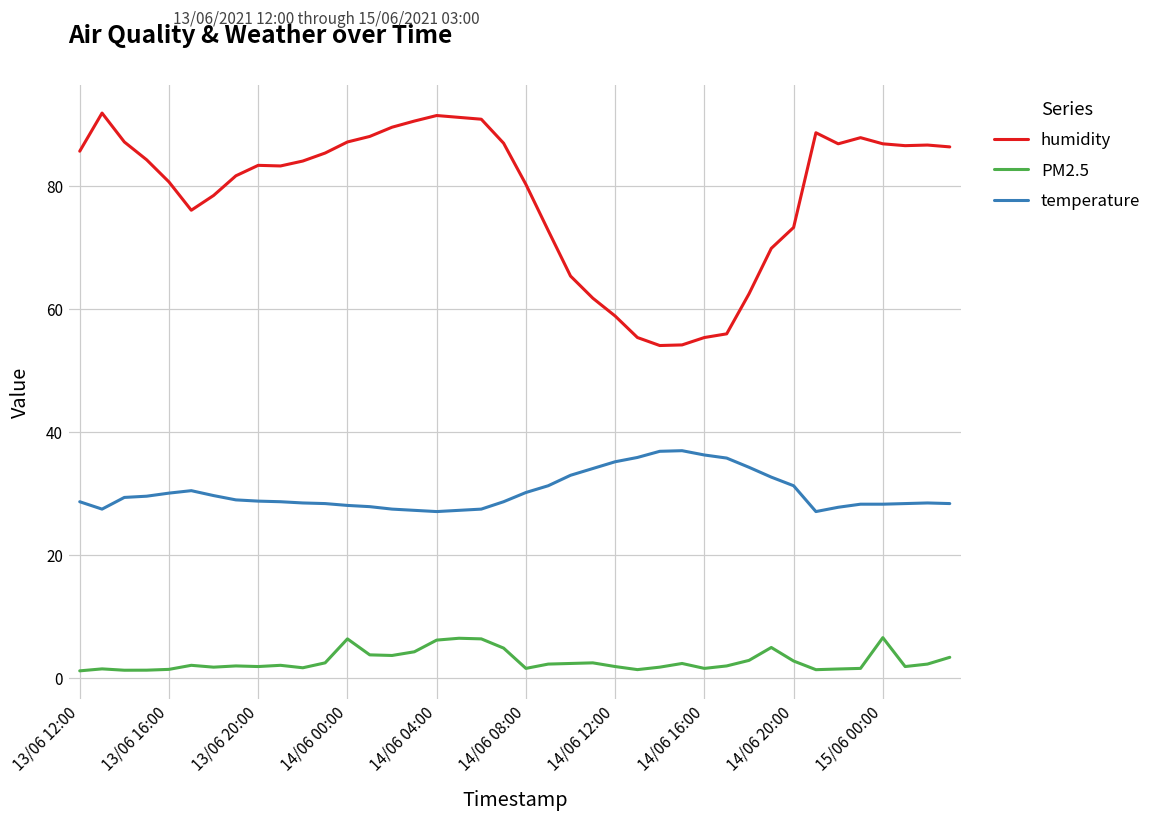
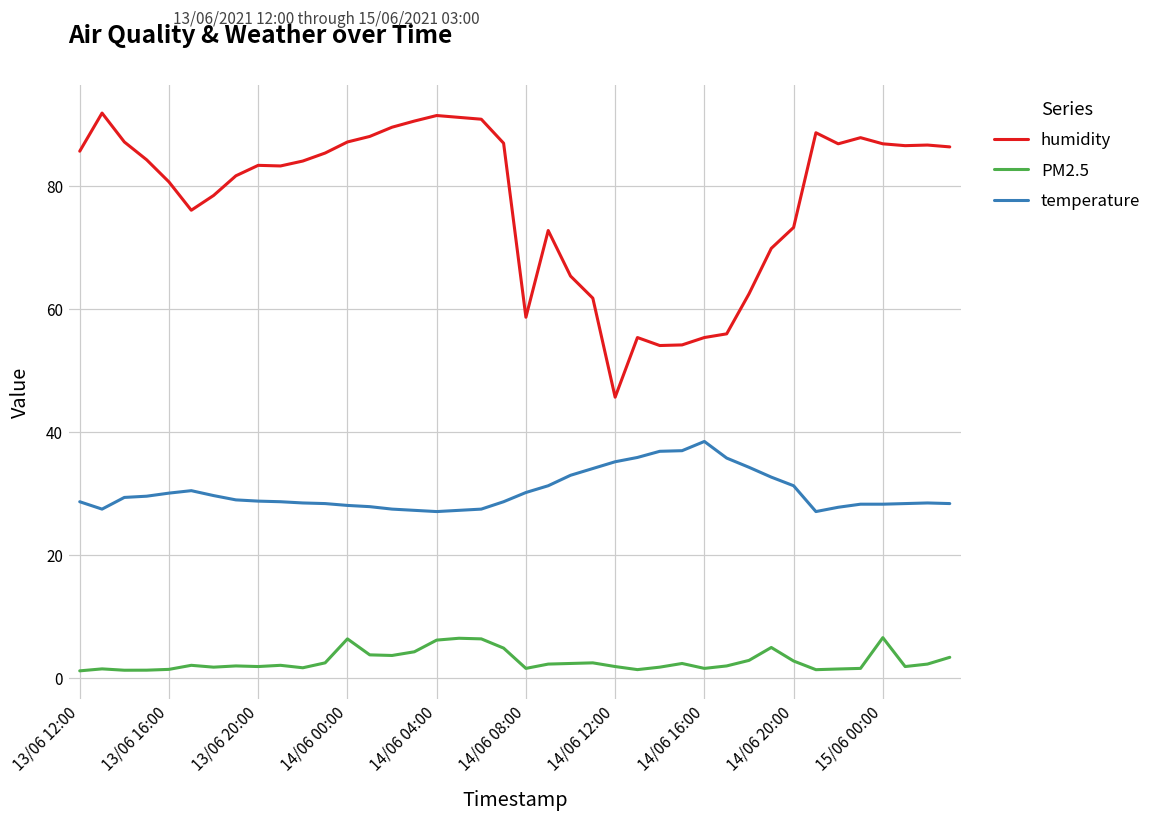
humidity, 14/06 08:00: 80 -> 59
humidity, 14/06 12:00: 59 -> 46
temperature, 14/06 16:00: 36 -> 38
